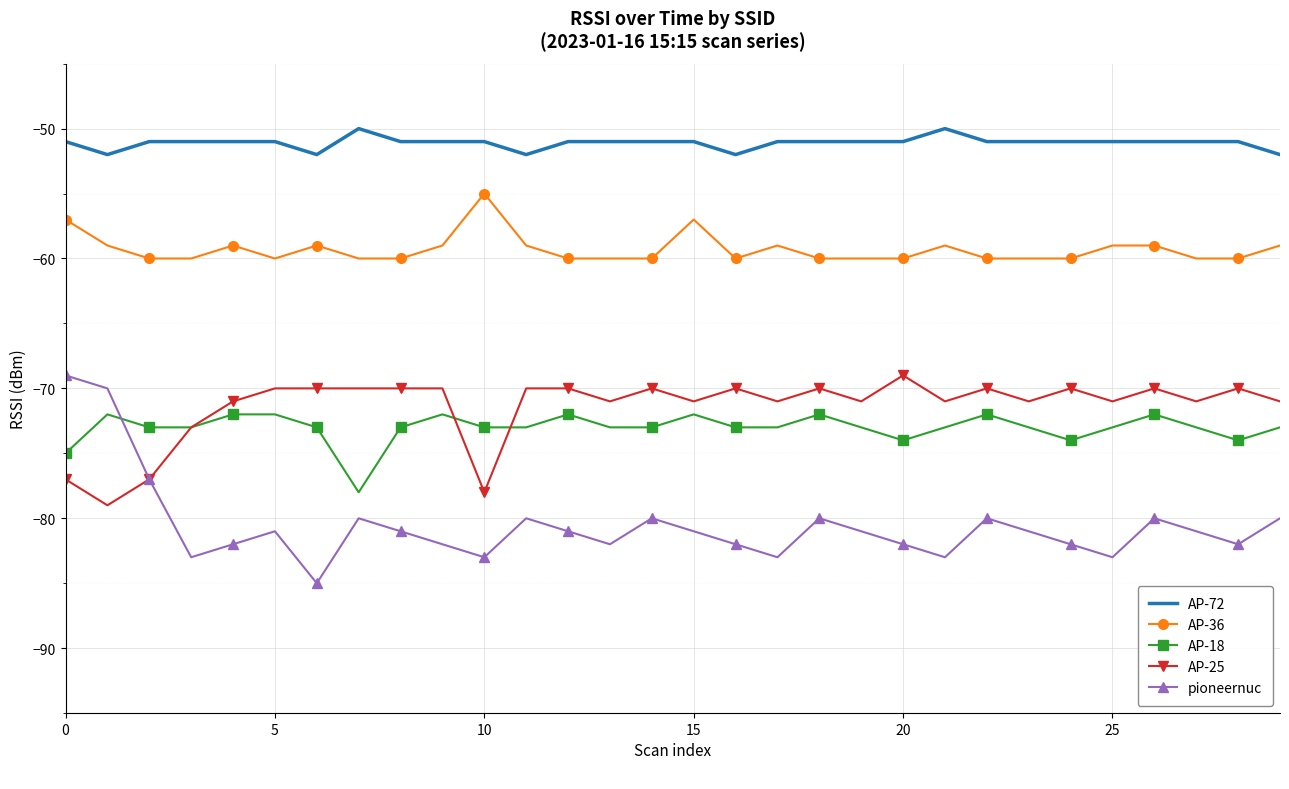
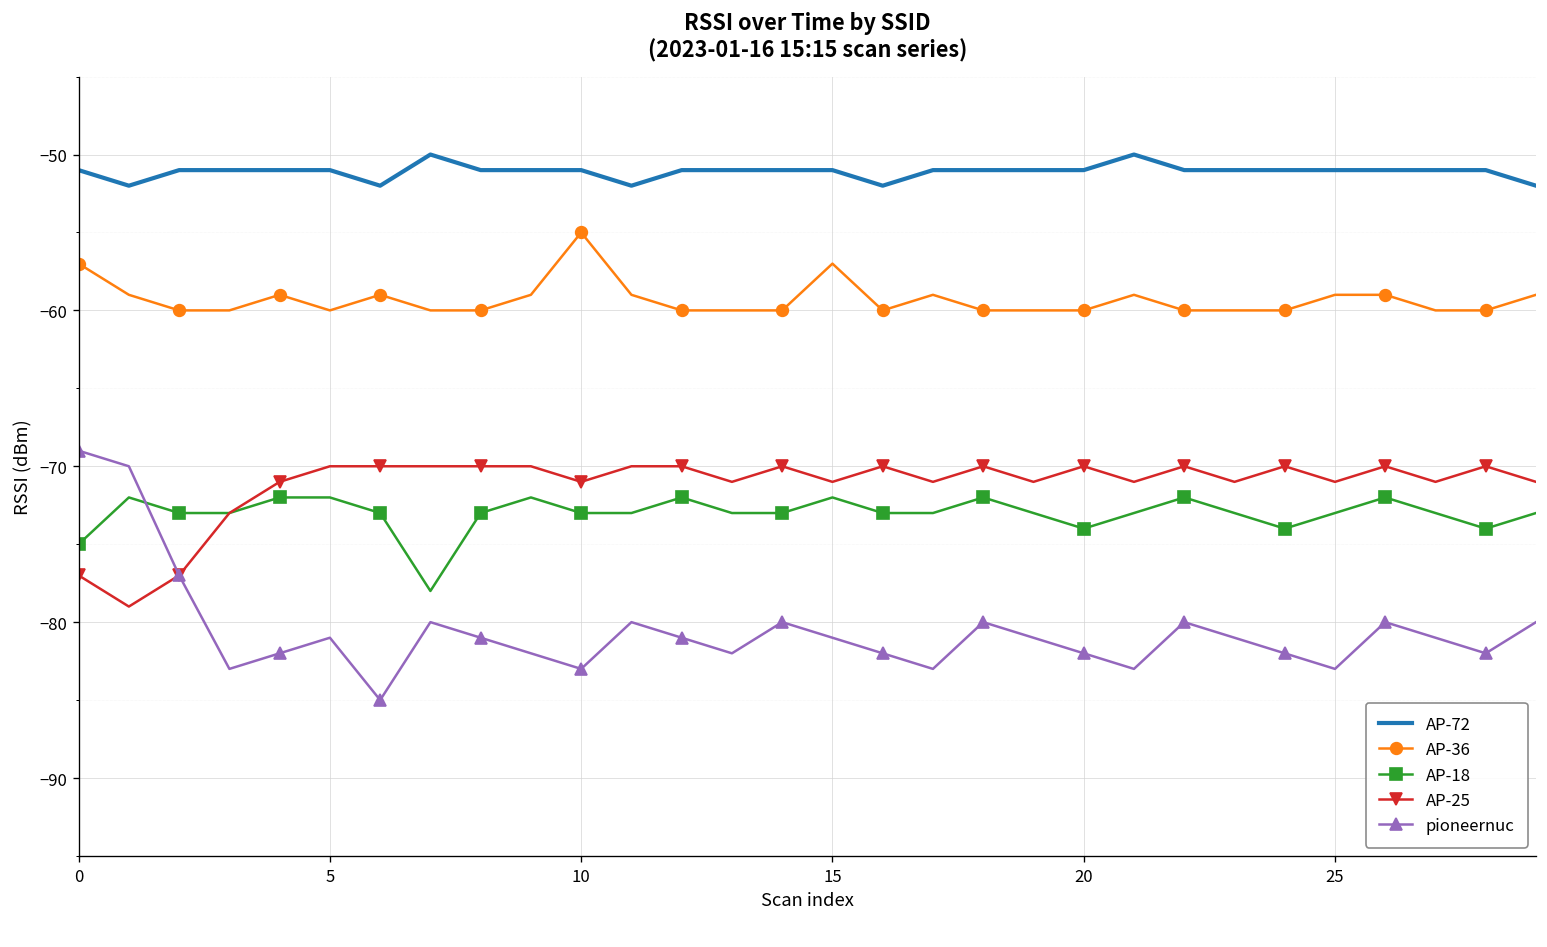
AP-25, 10: -78 -> -71
AP-25, 20: -69 -> -70
